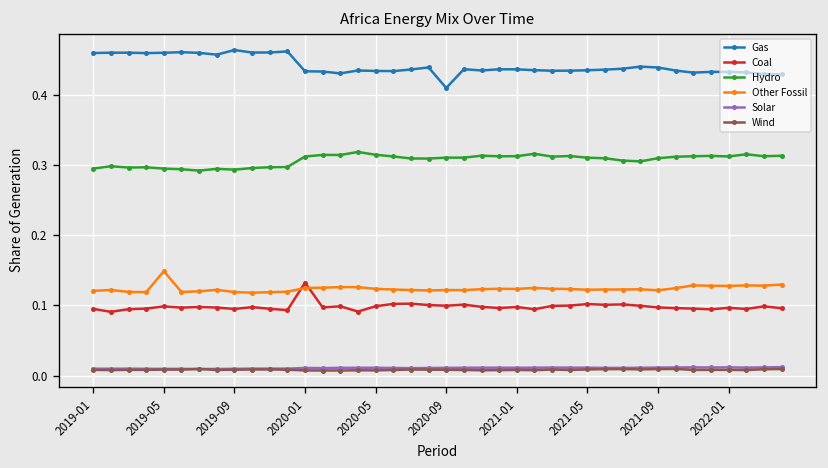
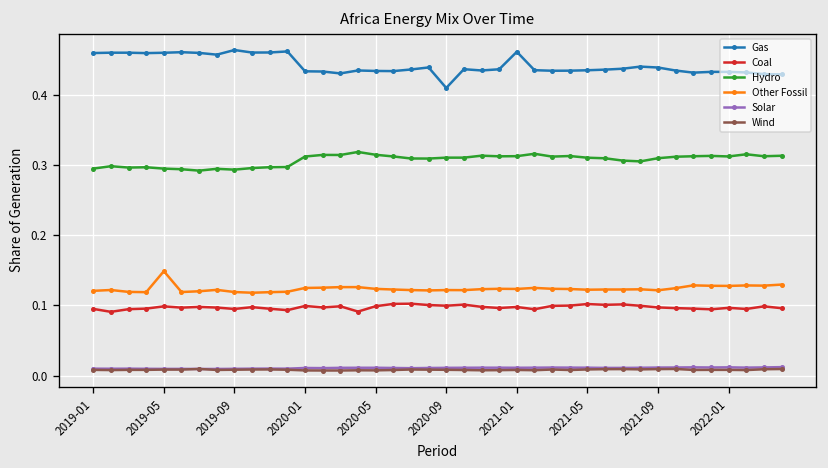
Coal, 2020-01: 0.13 -> 0.10
Gas, 2021-01: 0.44 -> 0.46
